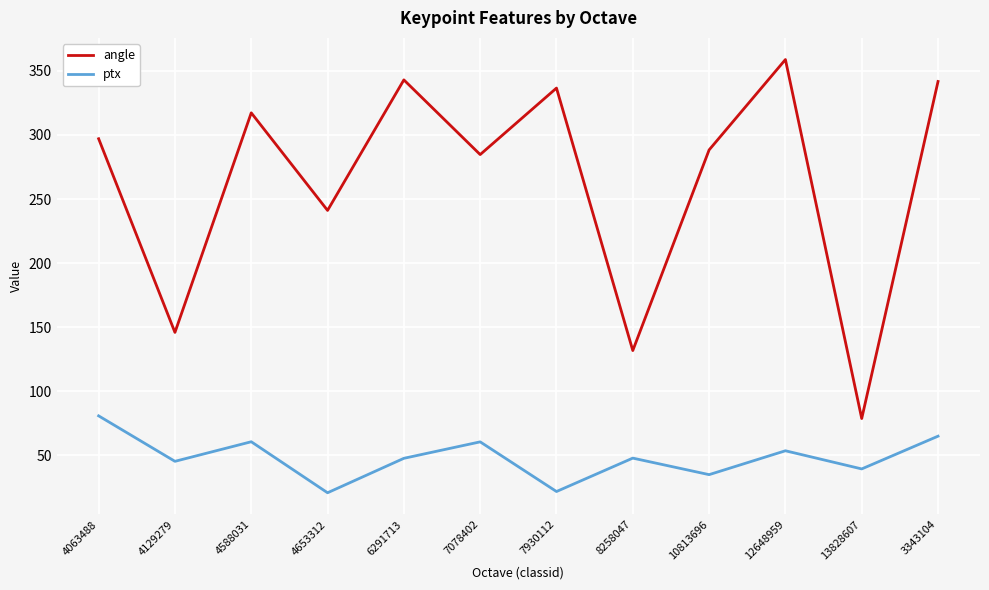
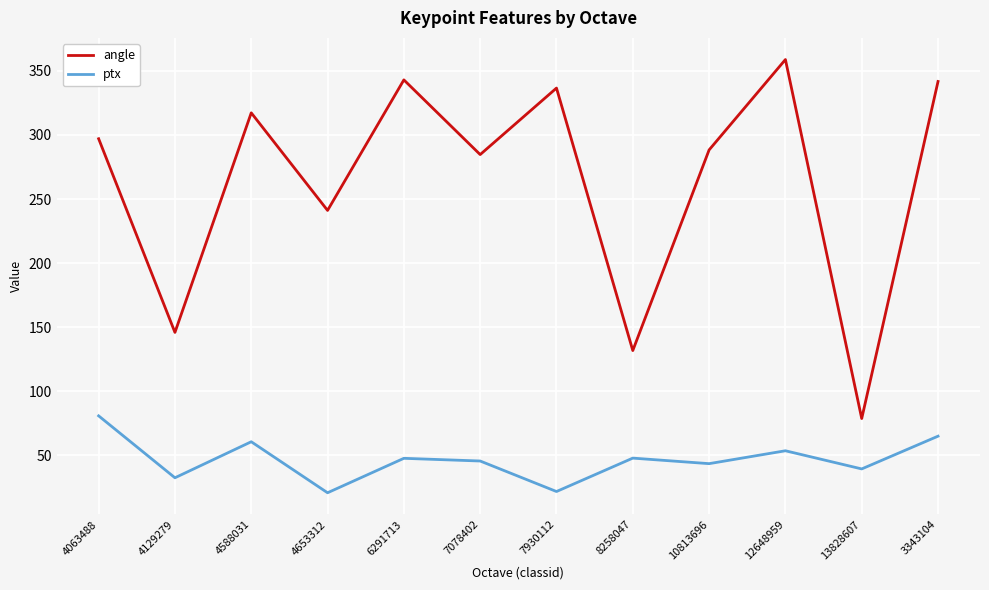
ptx, 4129279: 45 -> 33
ptx, 7078402: 61 -> 46
ptx, 10813696: 35 -> 44
